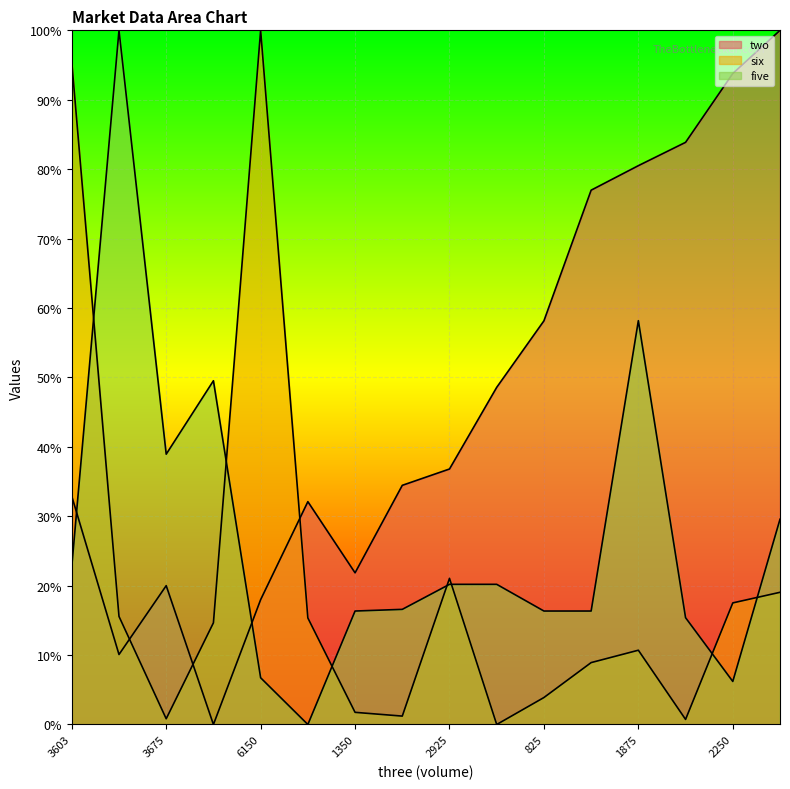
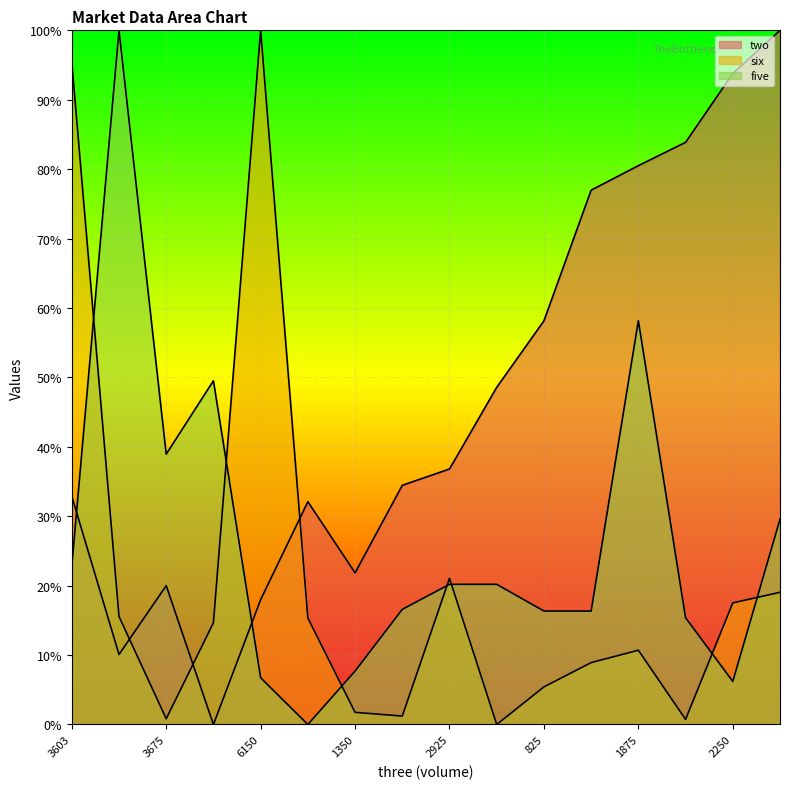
five, 1350: 16% -> 8%
six, 825: 4% -> 5%
